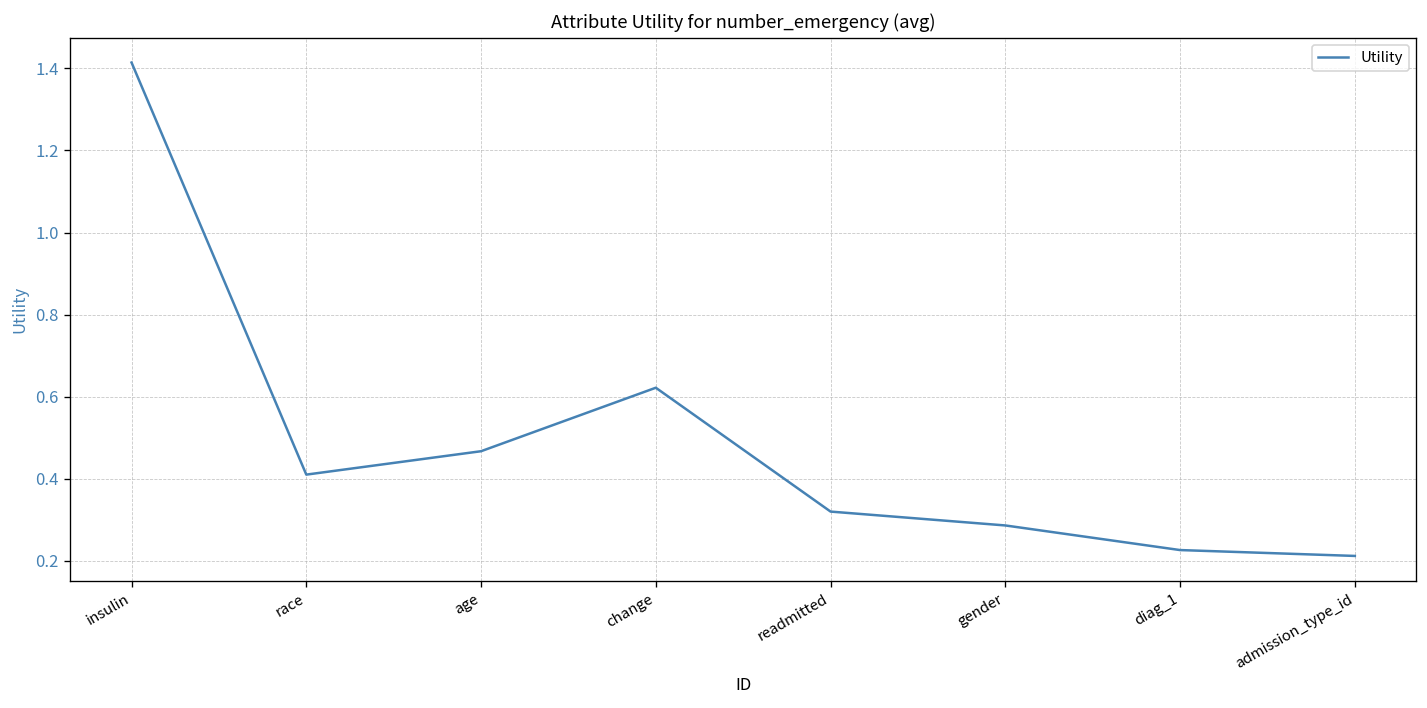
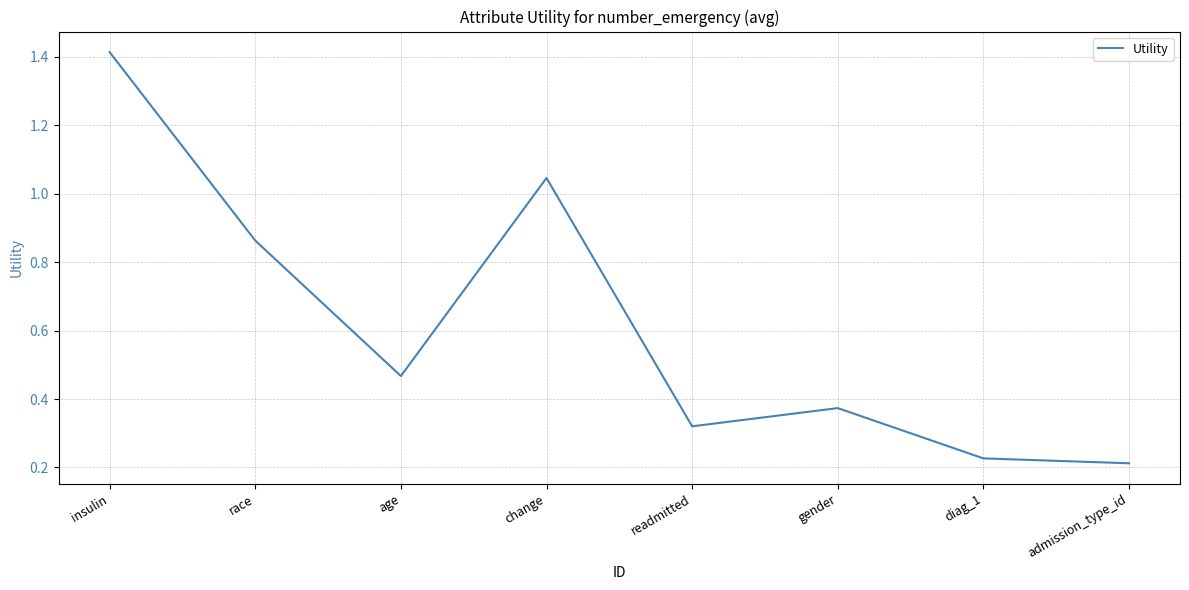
race: 0.41 -> 0.86
change: 0.62 -> 1.05
gender: 0.29 -> 0.37
